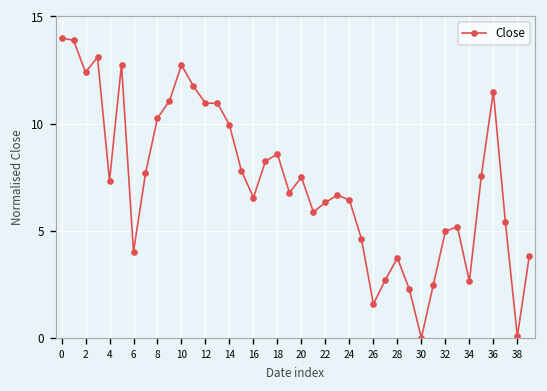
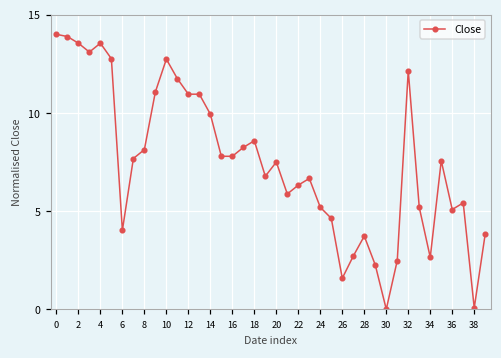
2: 12.4 -> 13.5
4: 7.3 -> 13.5
8: 10.3 -> 8.1
16: 6.5 -> 7.8
24: 6.4 -> 5.2
32: 5.0 -> 12.1
36: 11.5 -> 5.1
